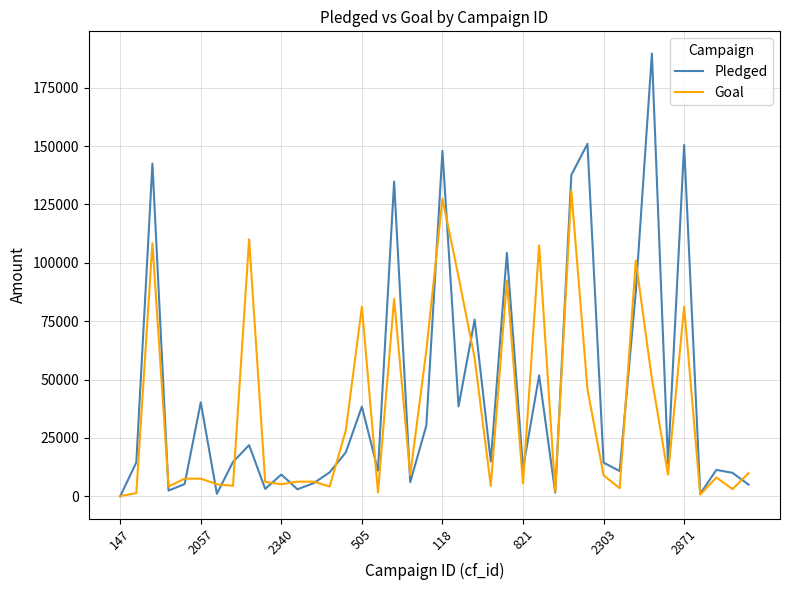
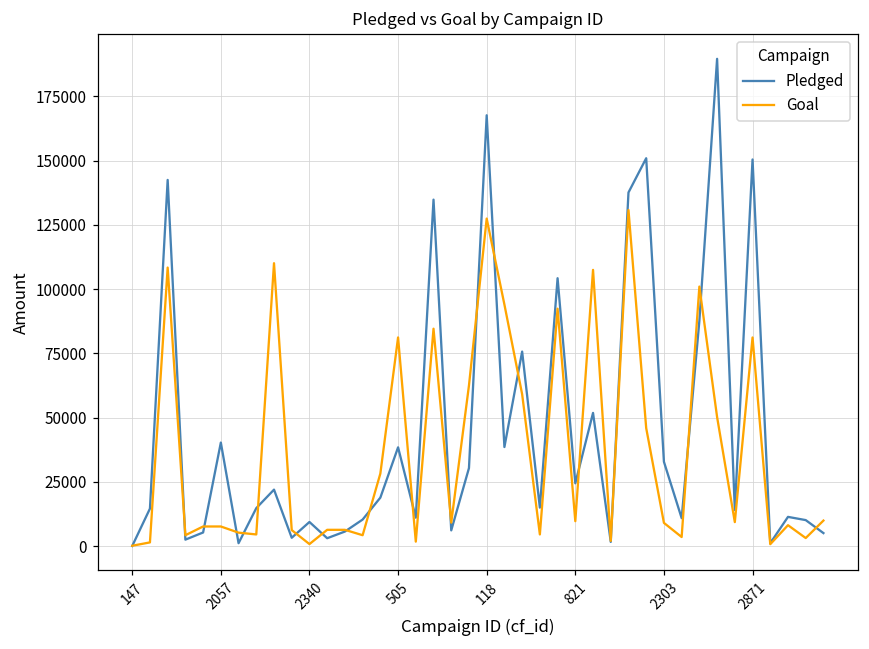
Goal, 2340: 5000 -> 1000
Pledged, 118: 148000 -> 168000
Pledged, 821: 12000 -> 24000
Goal, 821: 6000 -> 10000
Pledged, 2303: 14000 -> 33000
